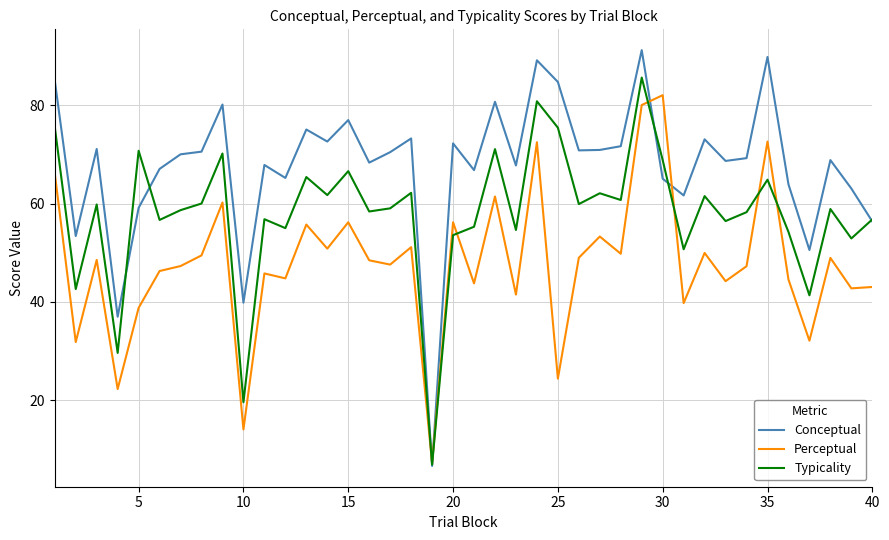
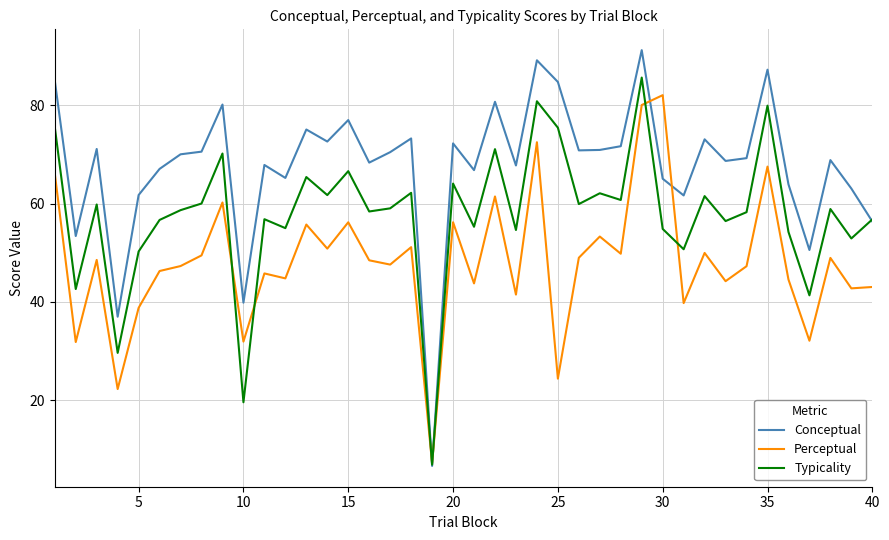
Conceptual, 5: 59 -> 62
Typicality, 5: 71 -> 50
Perceptual, 10: 14 -> 32
Typicality, 20: 54 -> 64
Typicality, 30: 69 -> 55
Conceptual, 35: 90 -> 87
Perceptual, 35: 73 -> 68
Typicality, 35: 65 -> 80
